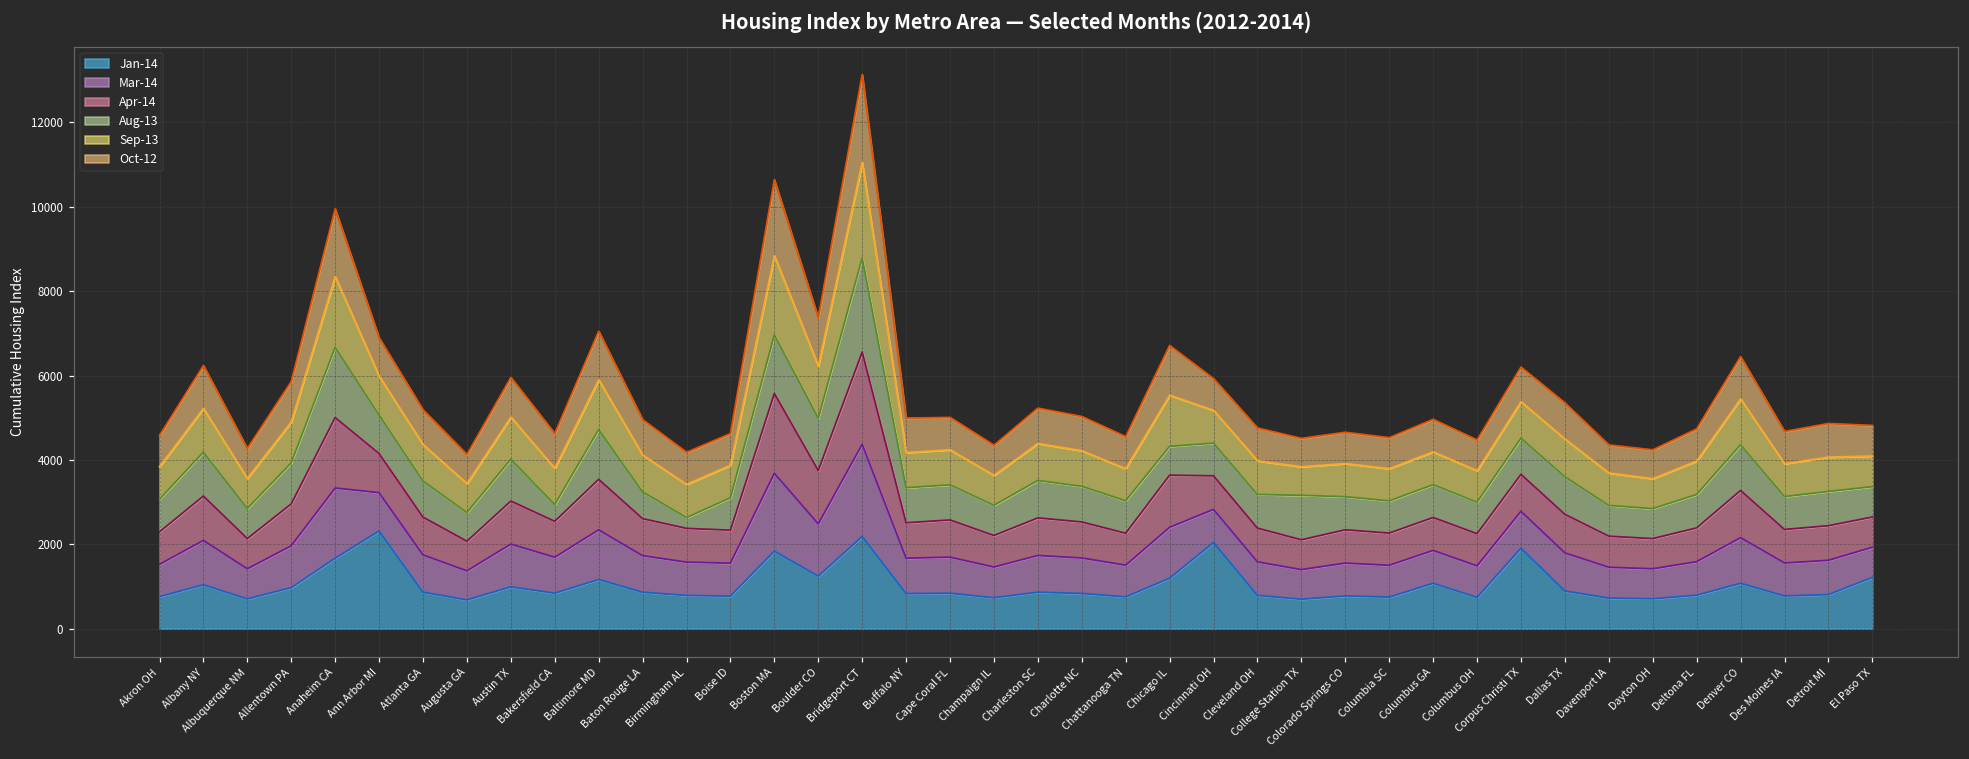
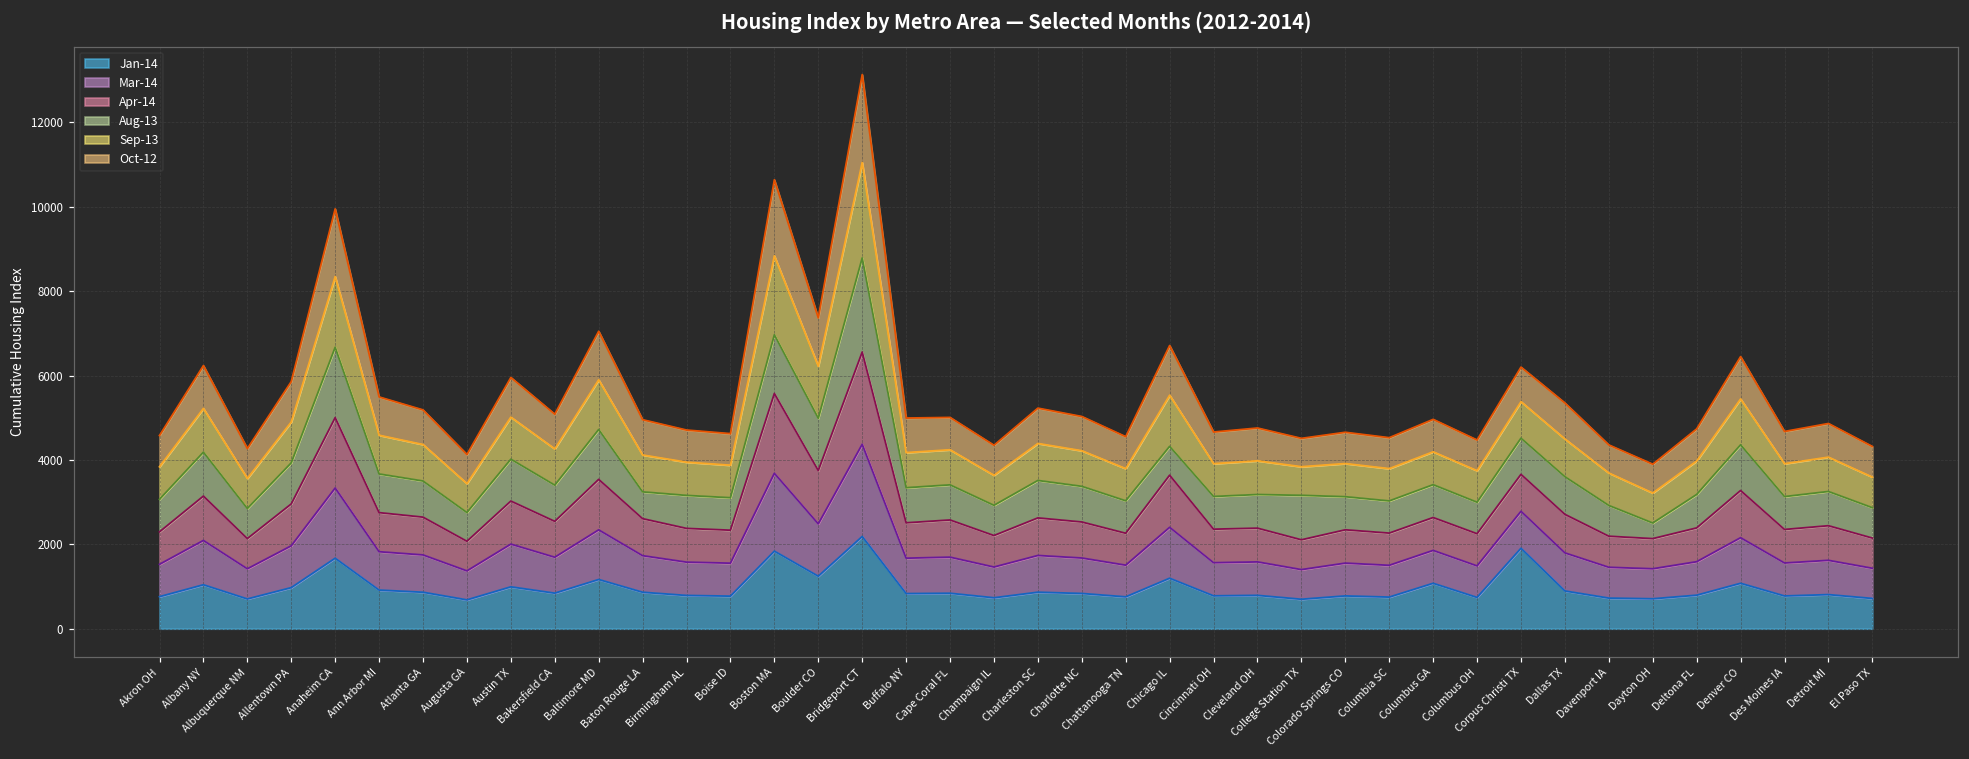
Jan-14, Ann Arbor MI: 2300 -> 900
Aug-13, Bakersfield CA: 400 -> 900
Aug-13, Birmingham AL: 300 -> 800
Jan-14, Cincinnati OH: 2000 -> 800
Aug-13, Dayton OH: 700 -> 400
Jan-14, El Paso TX: 1200 -> 700
